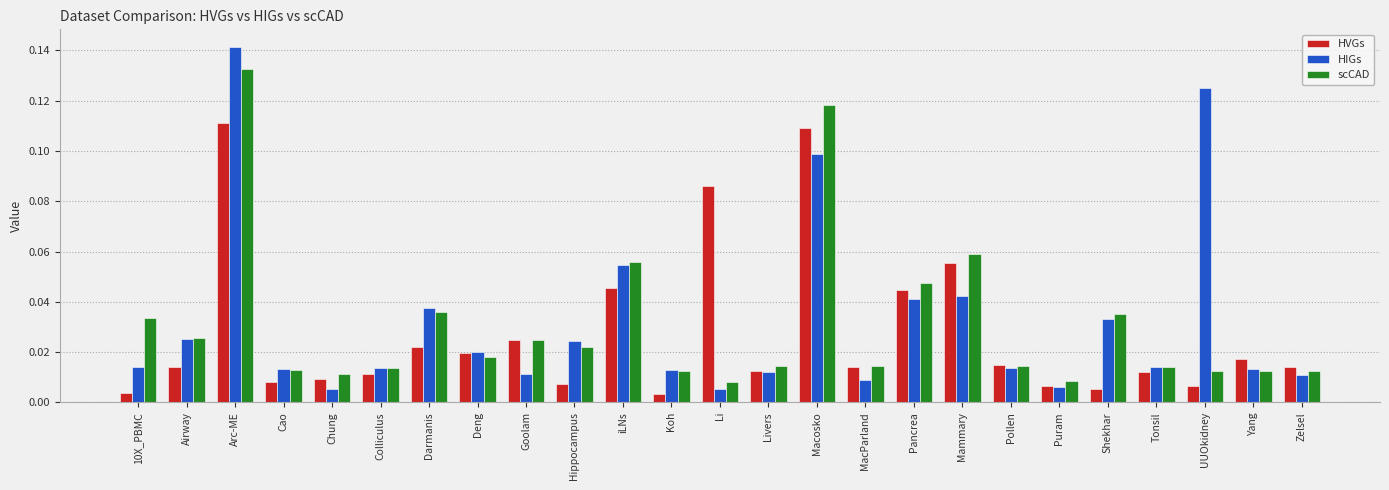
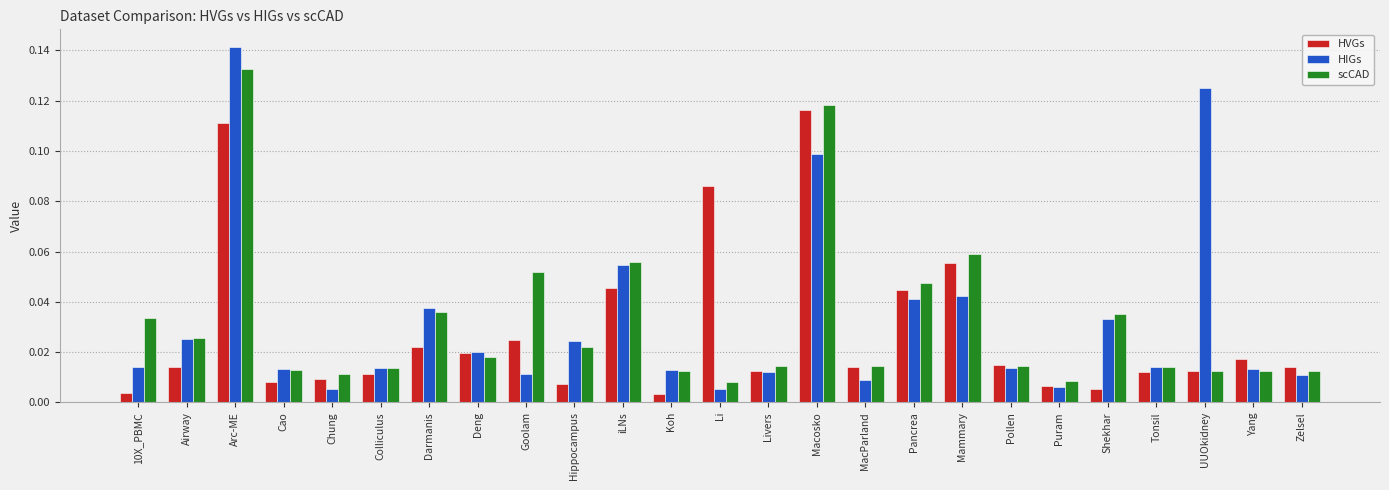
scCAD, Goolam: 0.025 -> 0.052
HVGs, Macosko: 0.109 -> 0.116
HVGs, UUOkidney: 0.007 -> 0.012
